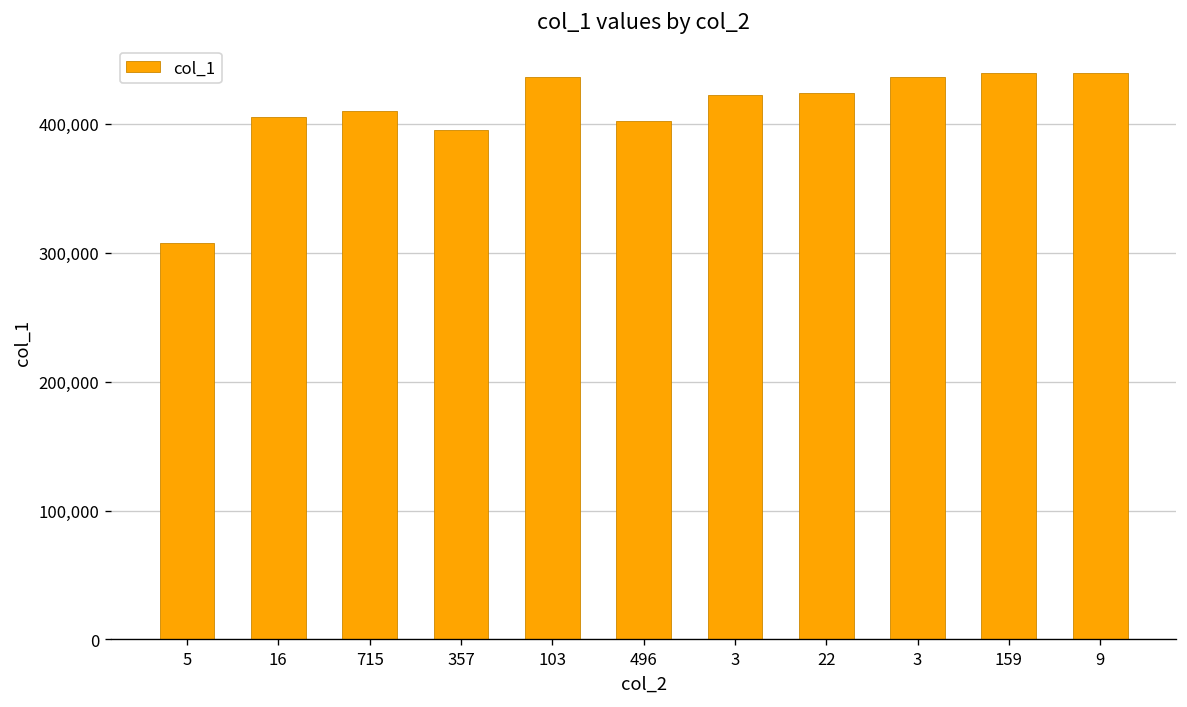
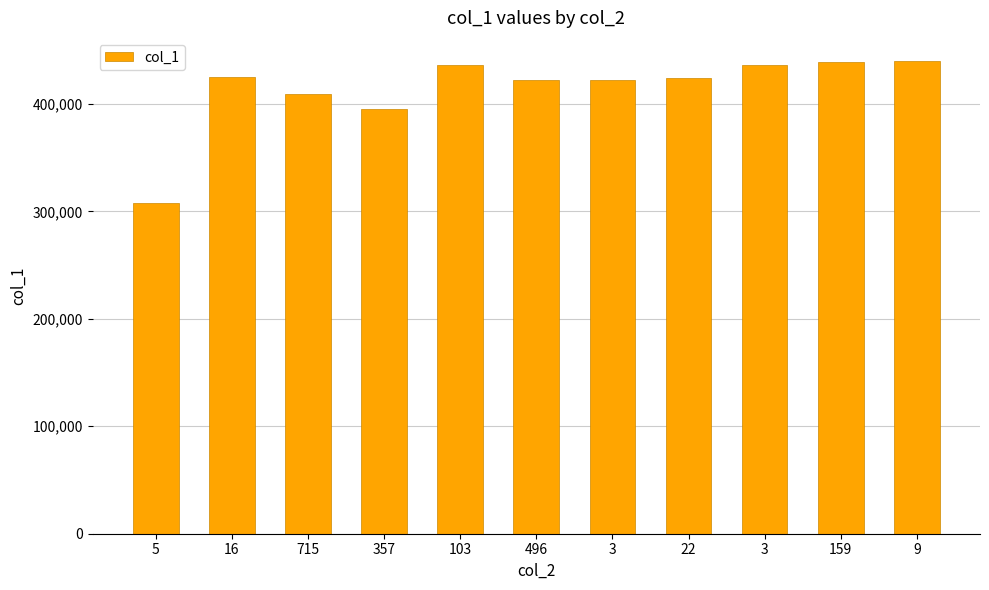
16: 406,000 -> 425,000
496: 402,000 -> 422,000
